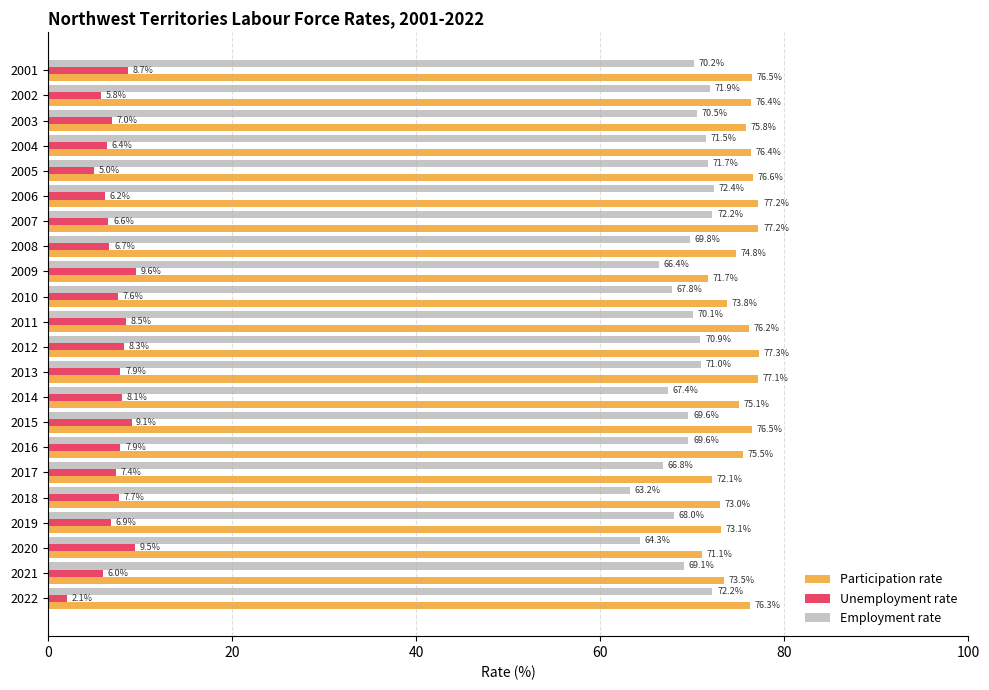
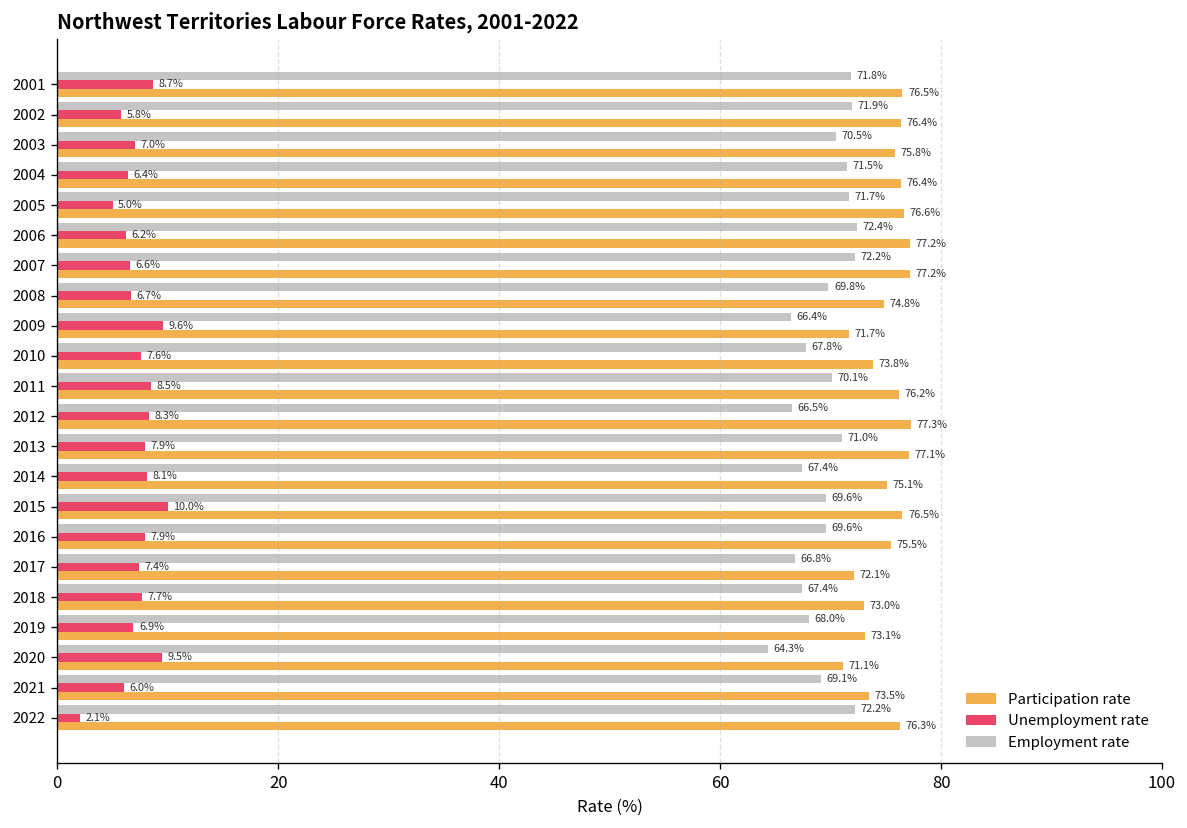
Employment rate, 2001: 70.2% -> 71.8%
Employment rate, 2012: 70.9% -> 66.5%
Unemployment rate, 2015: 9.1% -> 10.0%
Employment rate, 2018: 63.2% -> 67.4%
